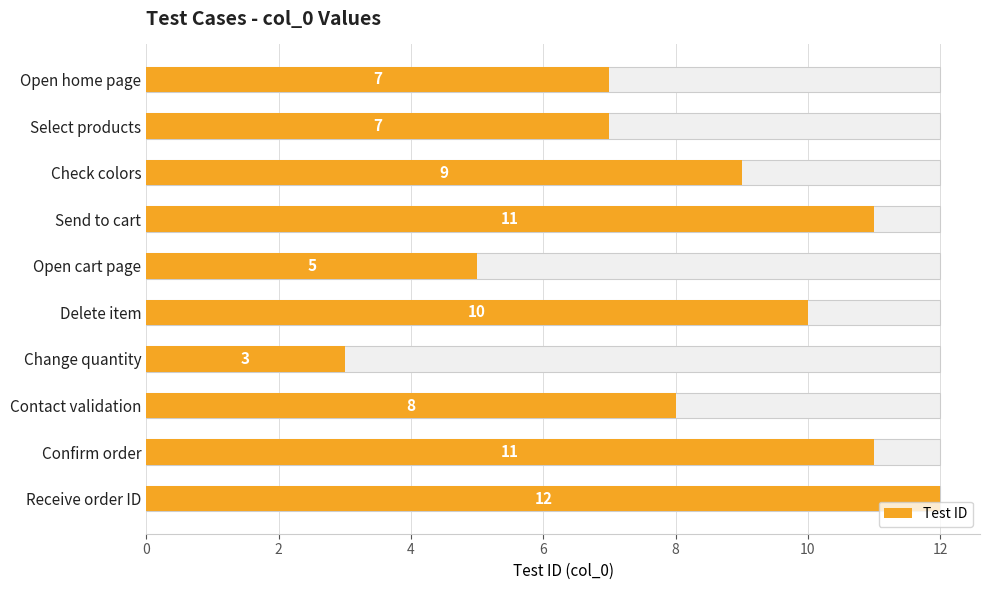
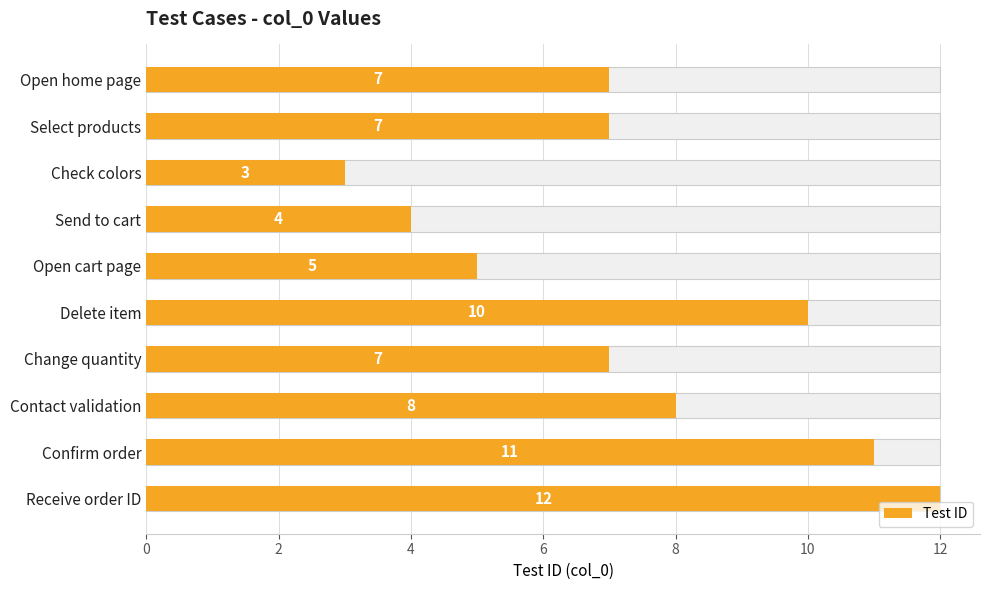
Test ID, Check colors: 9 -> 3
Test ID, Send to cart: 11 -> 4
Test ID, Change quantity: 3 -> 7
